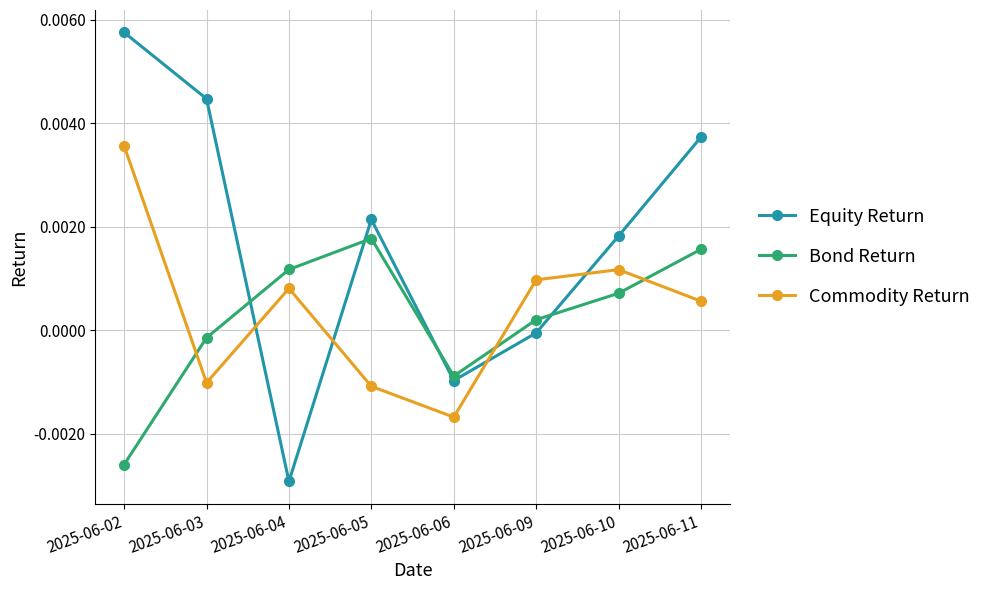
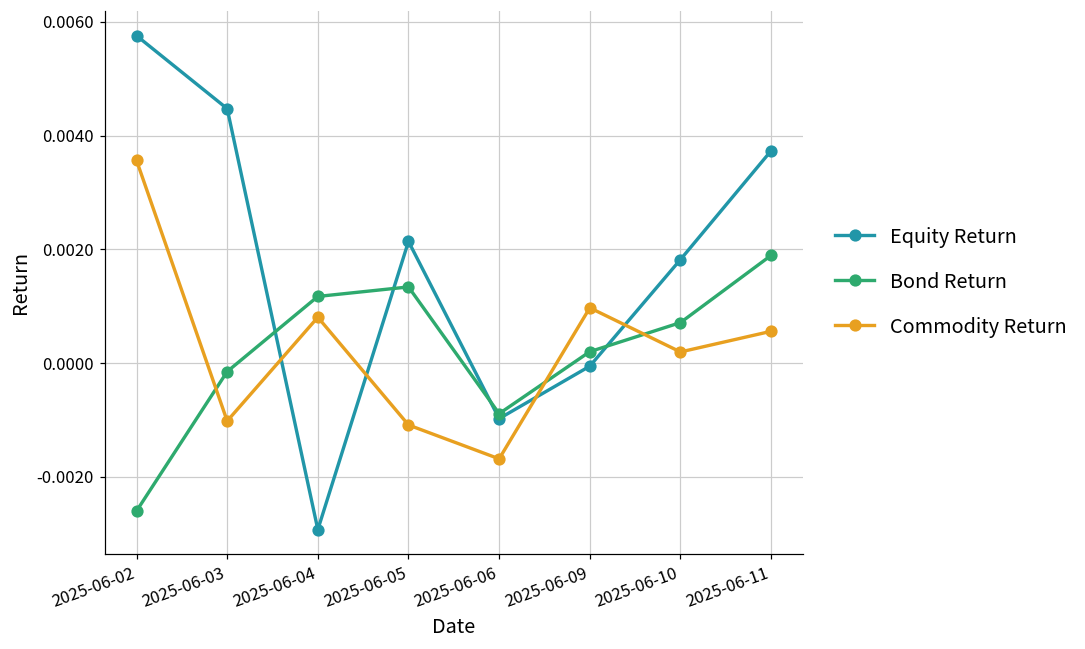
Bond Return, 2025-06-05: 0.0018 -> 0.0013
Commodity Return, 2025-06-10: 0.0012 -> 0.0002
Bond Return, 2025-06-11: 0.0016 -> 0.0019
